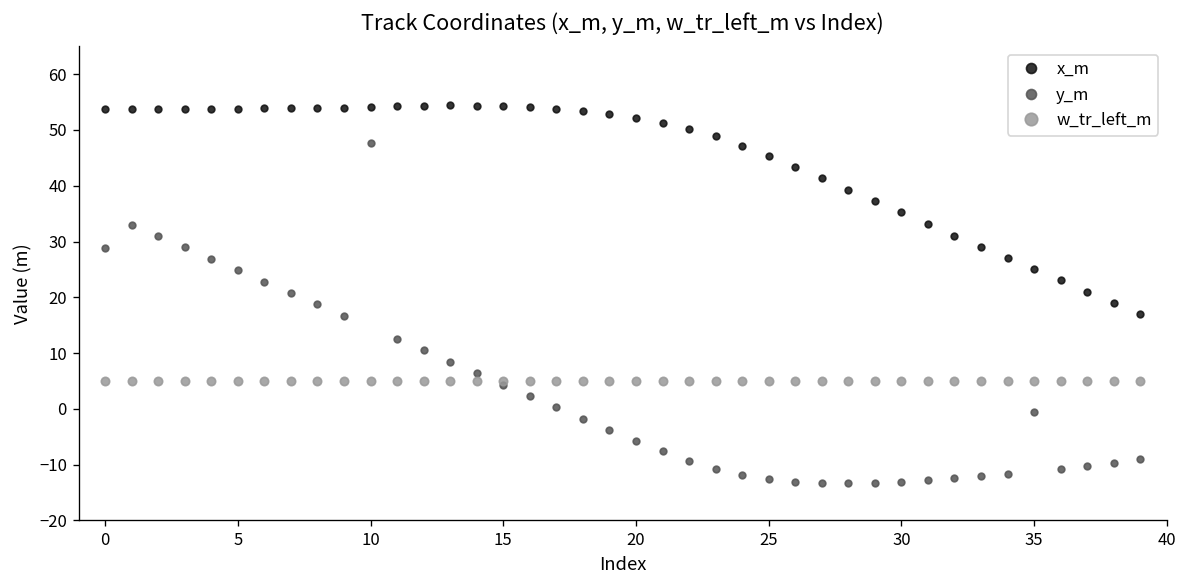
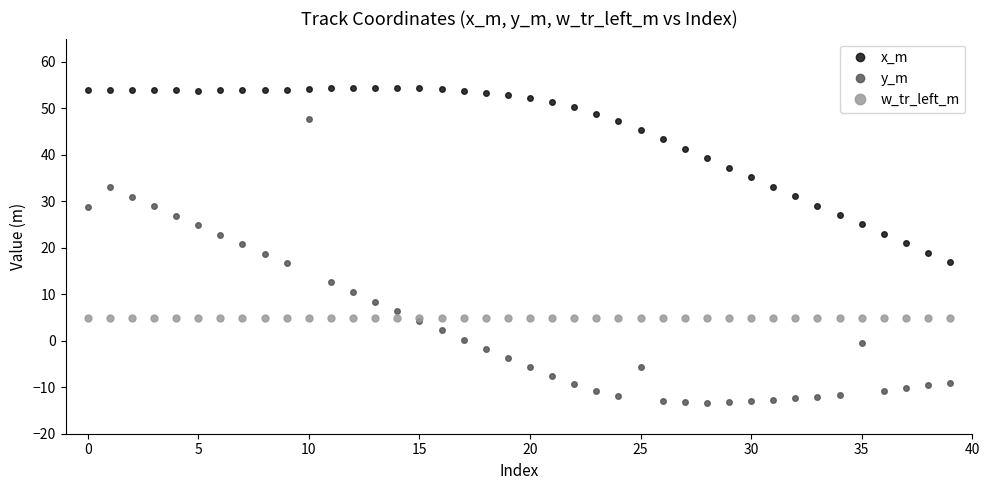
y_m, 25: -13 -> -6
